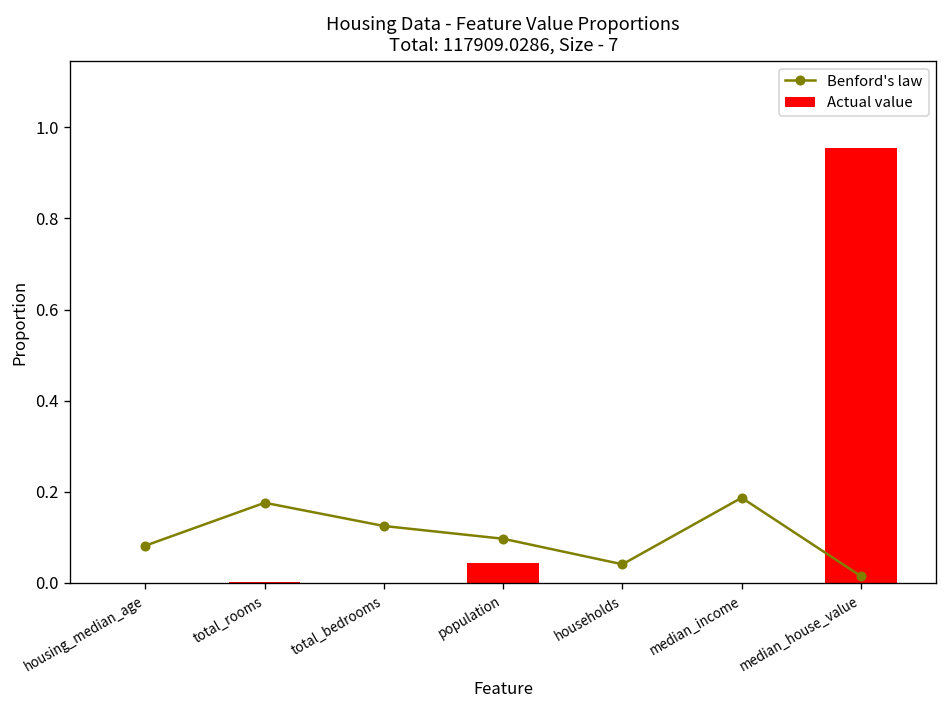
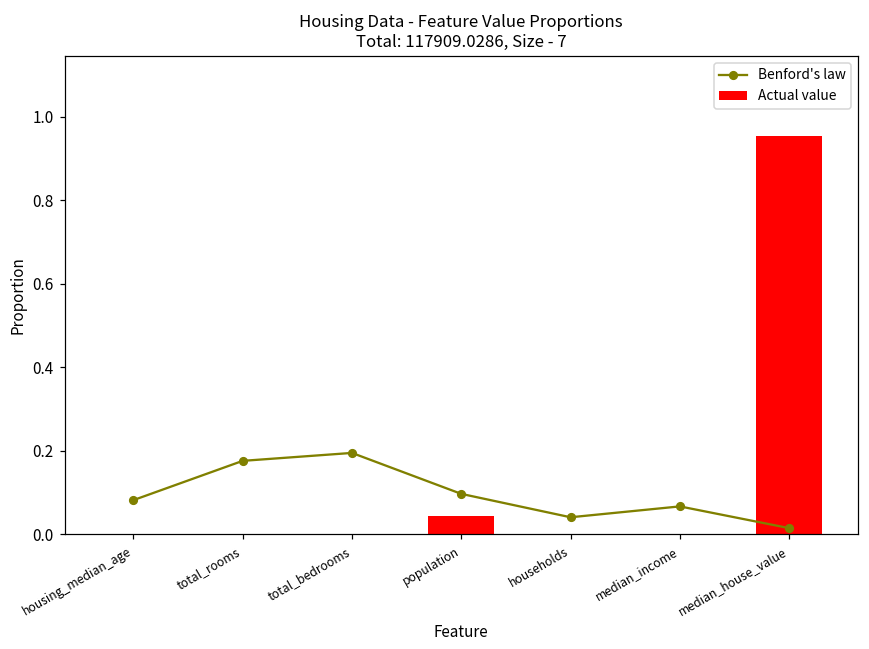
Benford's law, total_bedrooms: 0.13 -> 0.20
Benford's law, median_income: 0.19 -> 0.07
